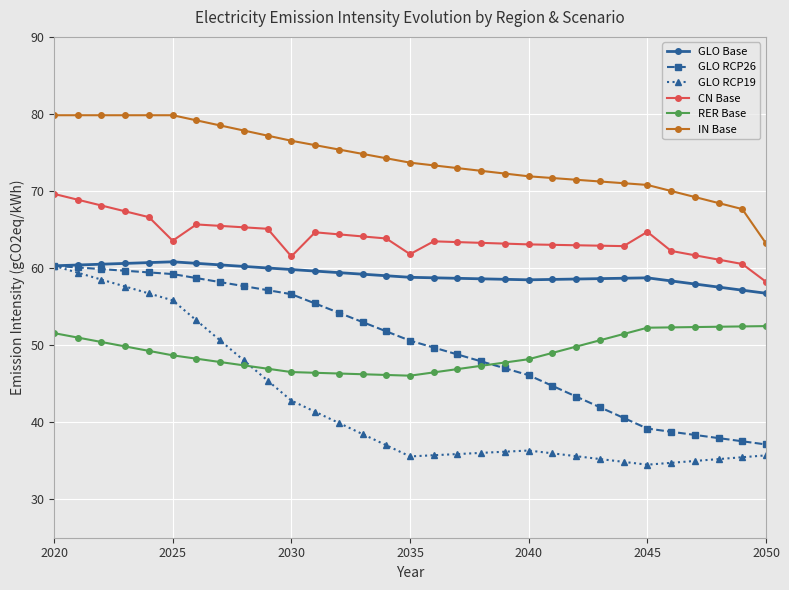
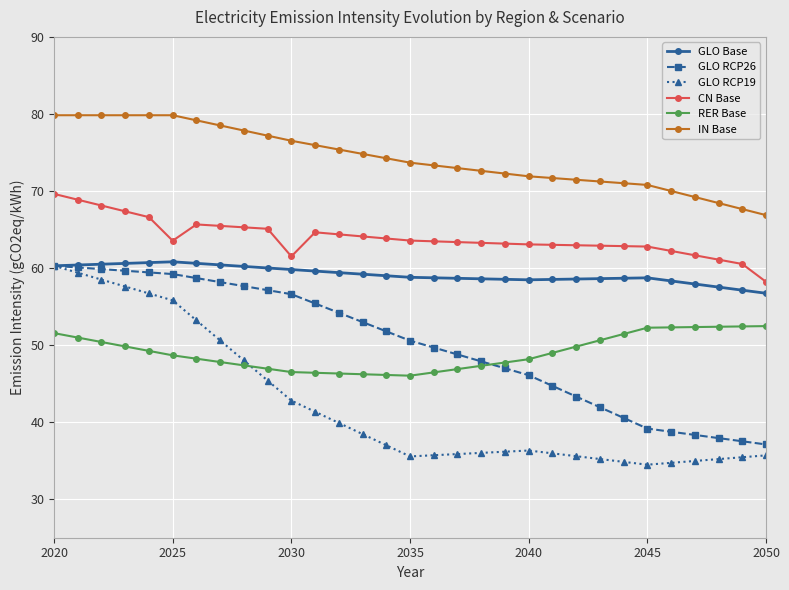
CN Base, 2035: 62 -> 64
CN Base, 2045: 65 -> 63
IN Base, 2050: 63 -> 67
